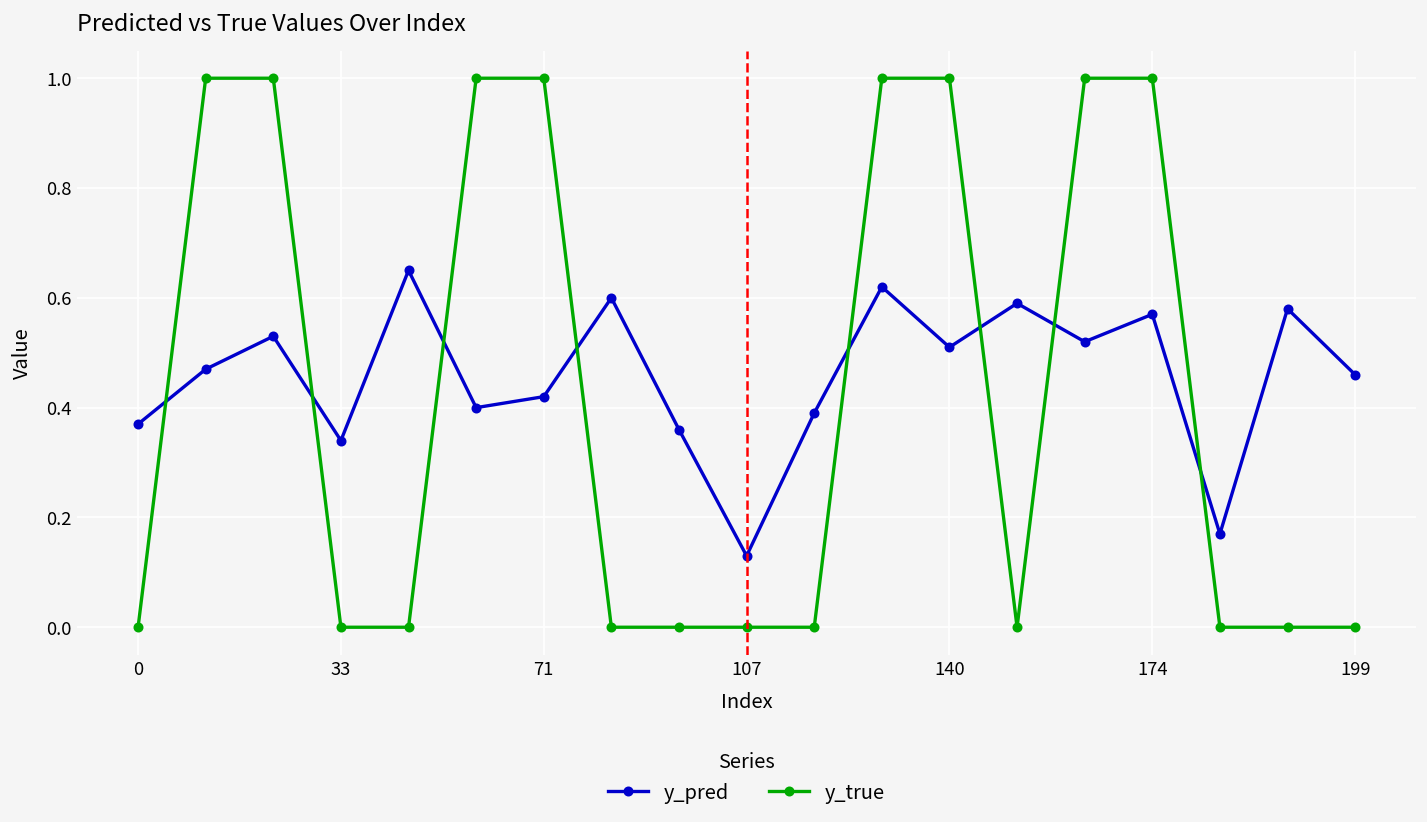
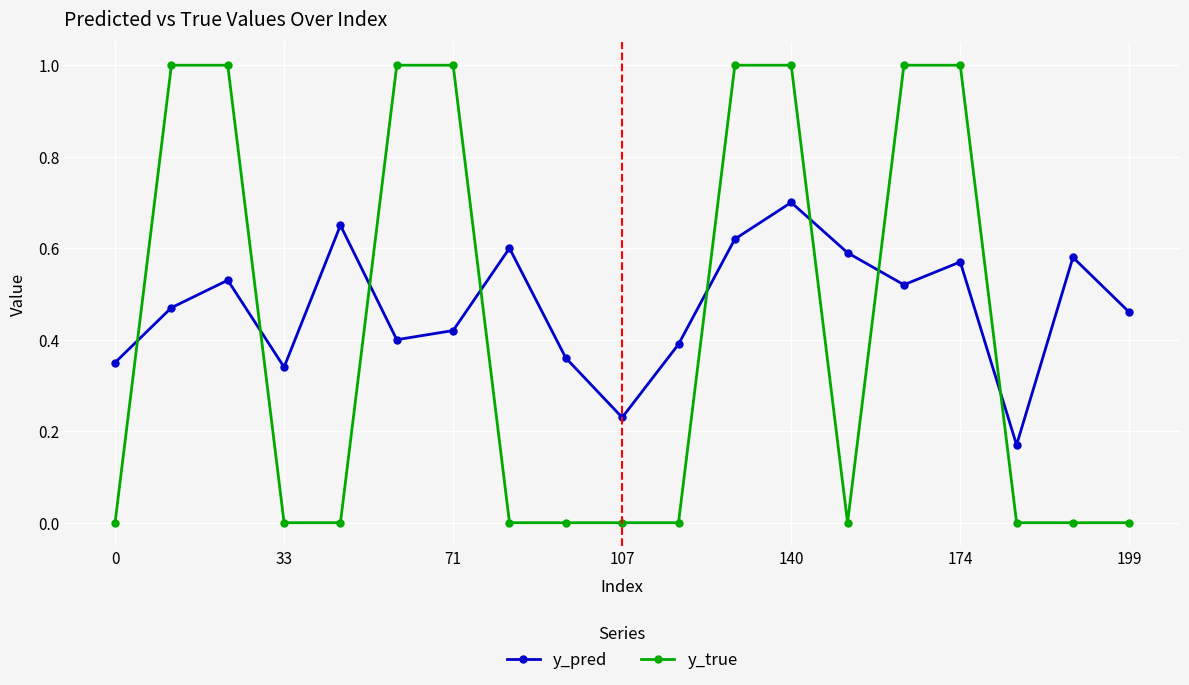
y_pred, 0: 0.37 -> 0.35
y_pred, 107: 0.13 -> 0.23
y_pred, 140: 0.51 -> 0.70
